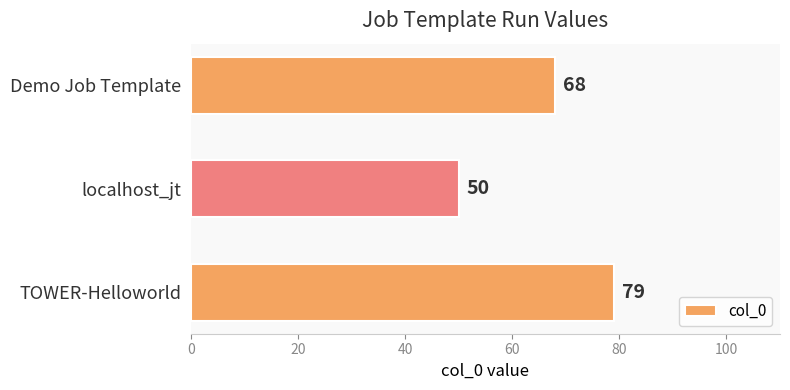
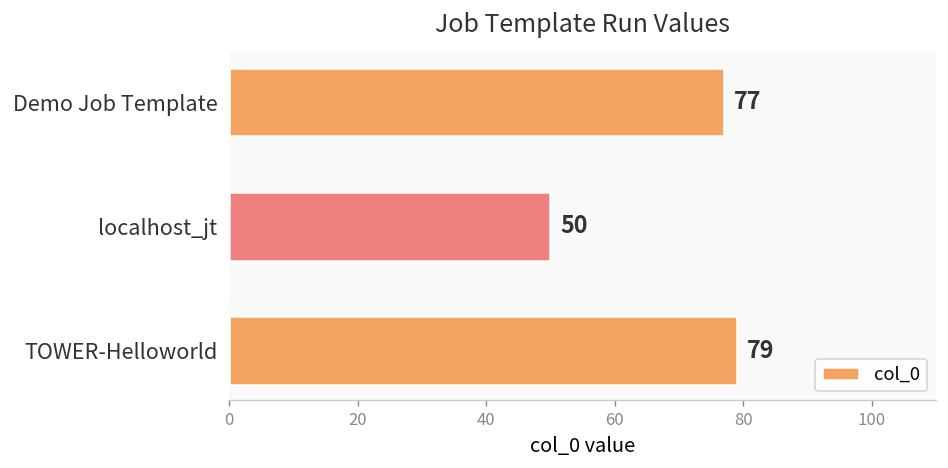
Demo Job Template: 68 -> 77
